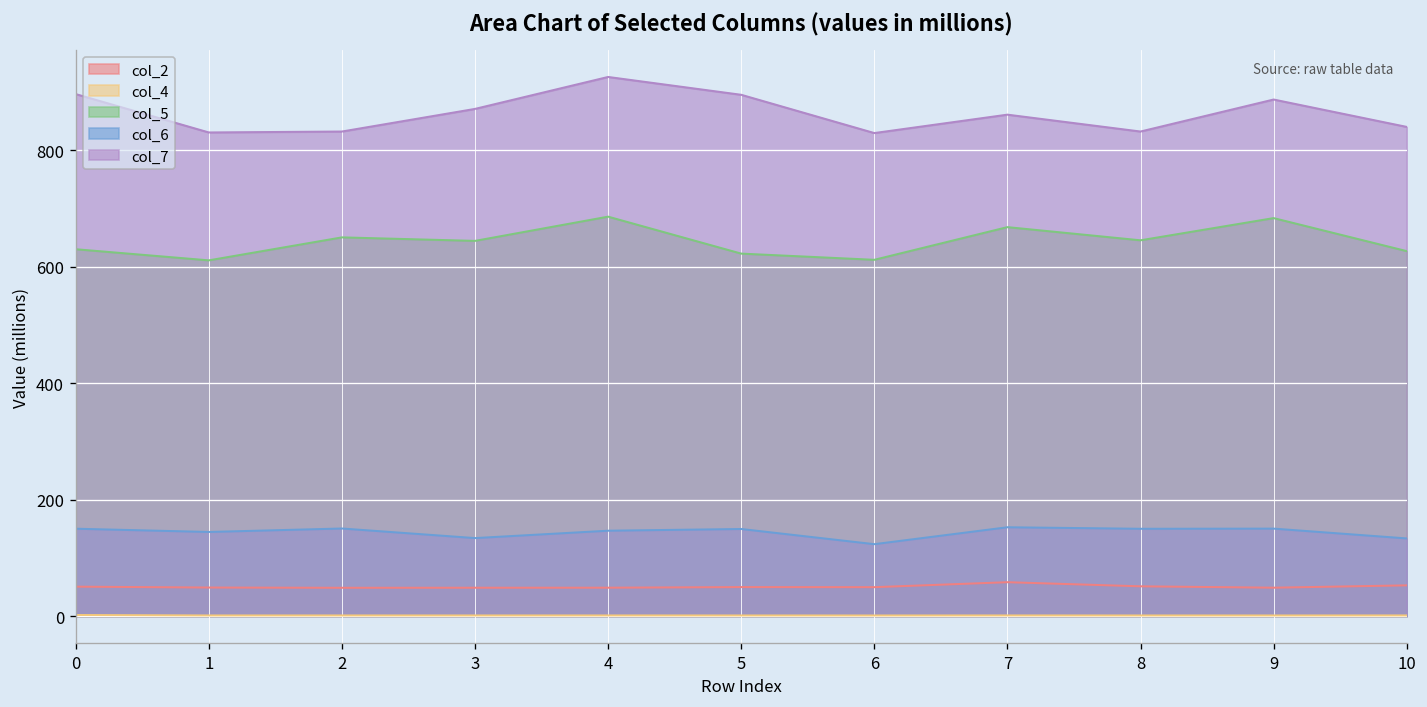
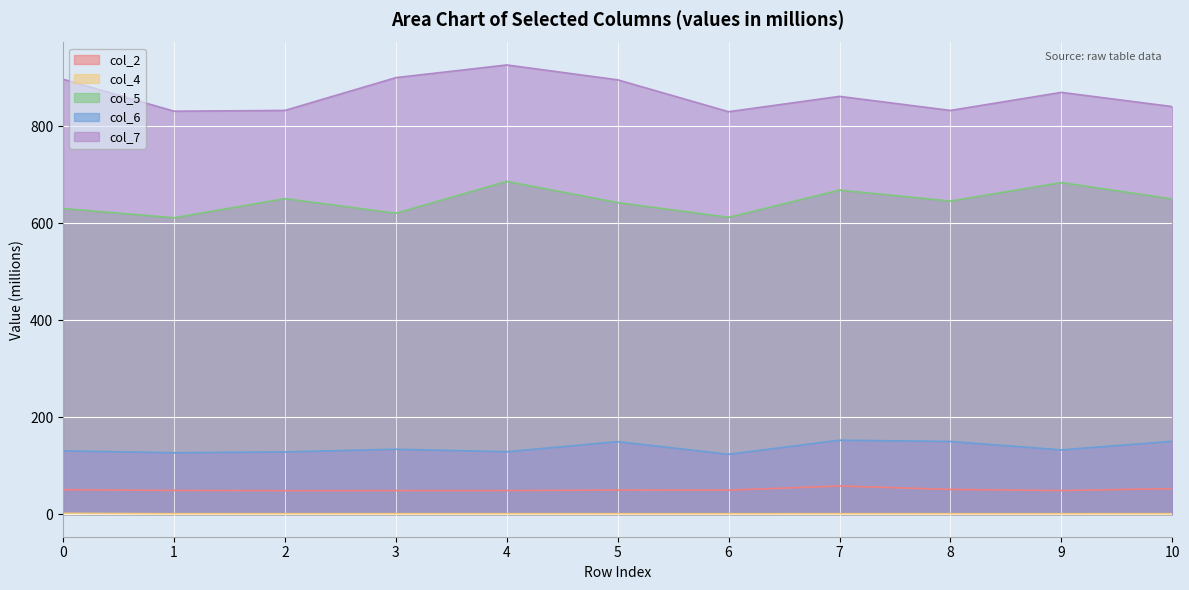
col_6, 0: 150 -> 130
col_6, 1: 140 -> 130
col_6, 2: 150 -> 130
col_5, 3: 640 -> 620
col_7, 3: 870 -> 900
col_6, 4: 150 -> 130
col_5, 5: 620 -> 640
col_6, 9: 150 -> 130
col_7, 9: 890 -> 870
col_5, 10: 630 -> 650
col_6, 10: 130 -> 150
